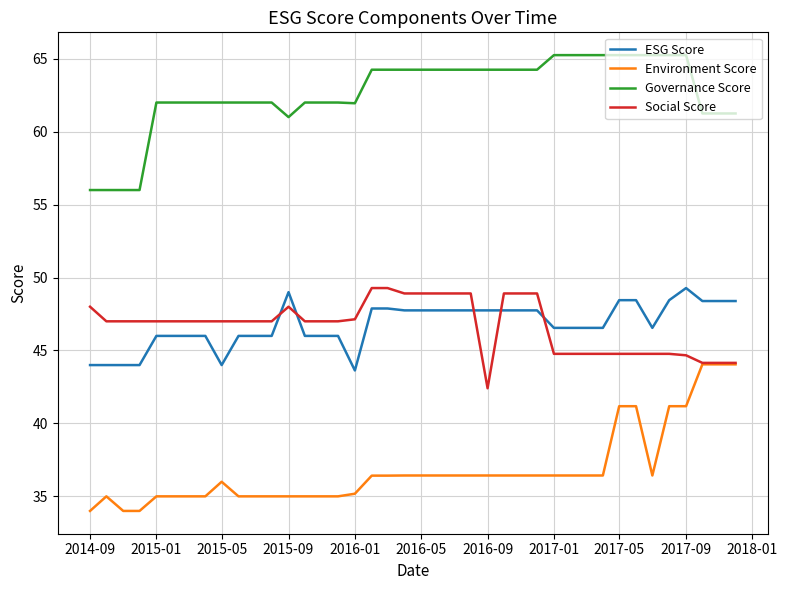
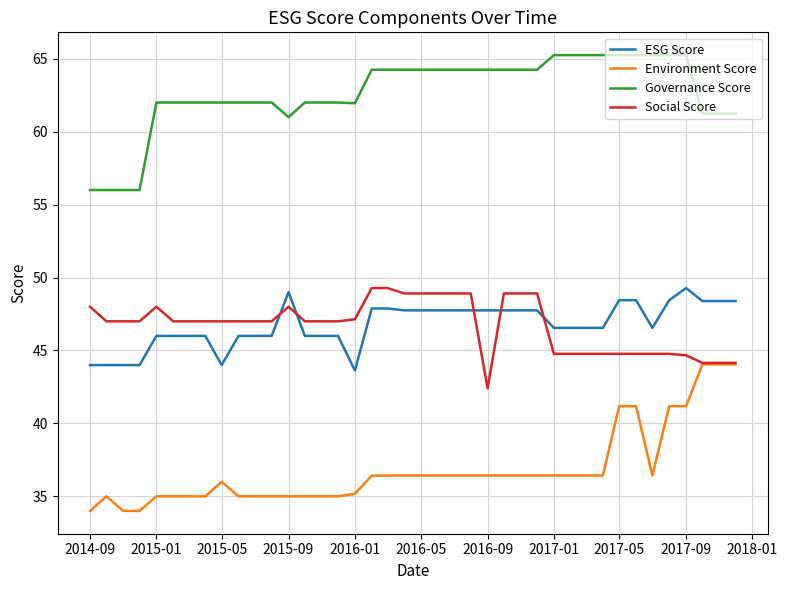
Social Score, 2015-01: 47 -> 48
